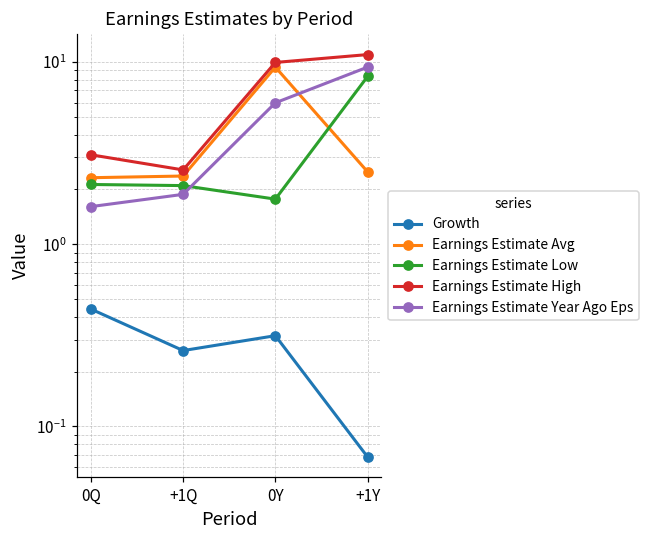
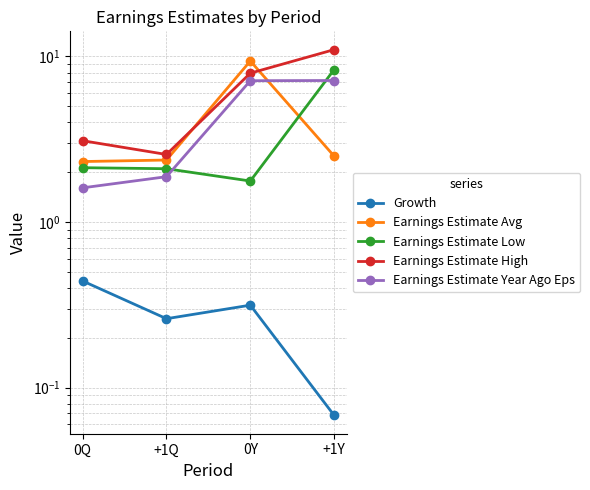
Earnings Estimate High, 0Y: 10 -> 8
Earnings Estimate Year Ago Eps, 0Y: 6.0 -> 7.1
Earnings Estimate Year Ago Eps, +1Y: 9 -> 7.2
